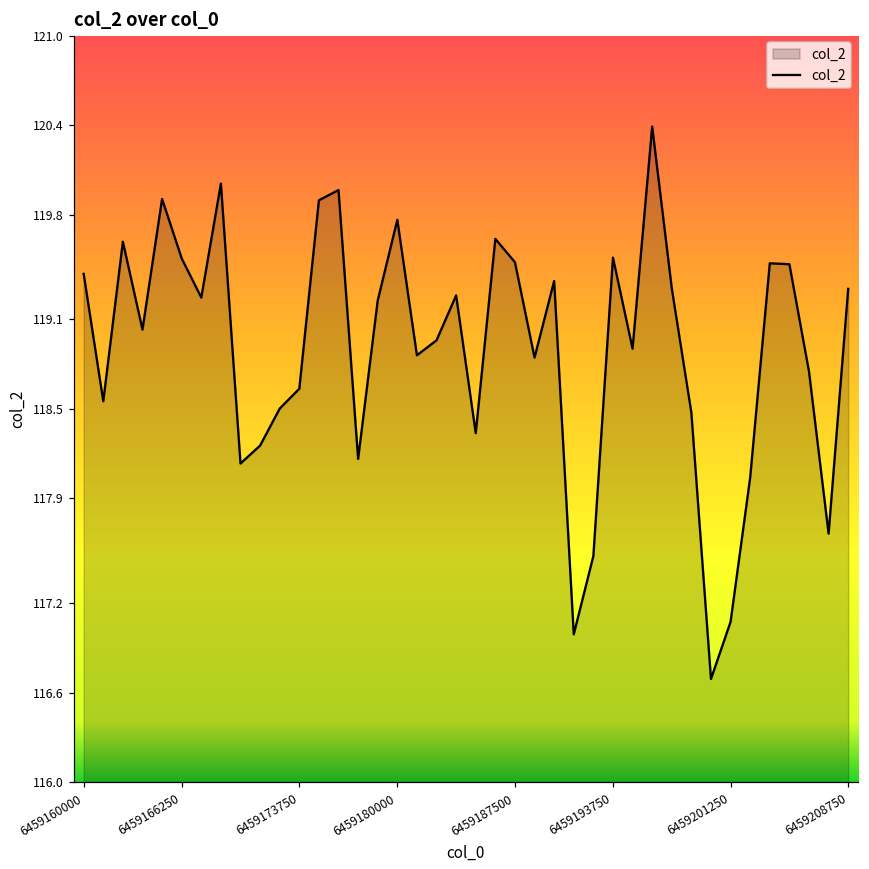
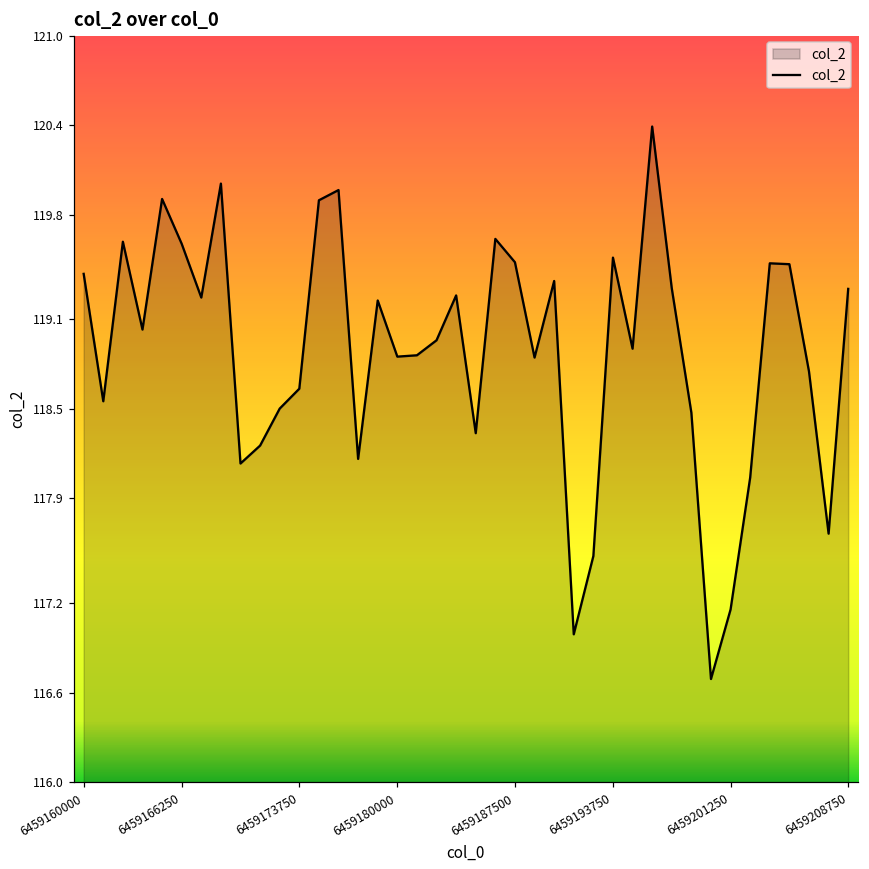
6459166250: 119.51 -> 119.61
6459180000: 119.77 -> 118.85
6459201250: 117.07 -> 117.16
